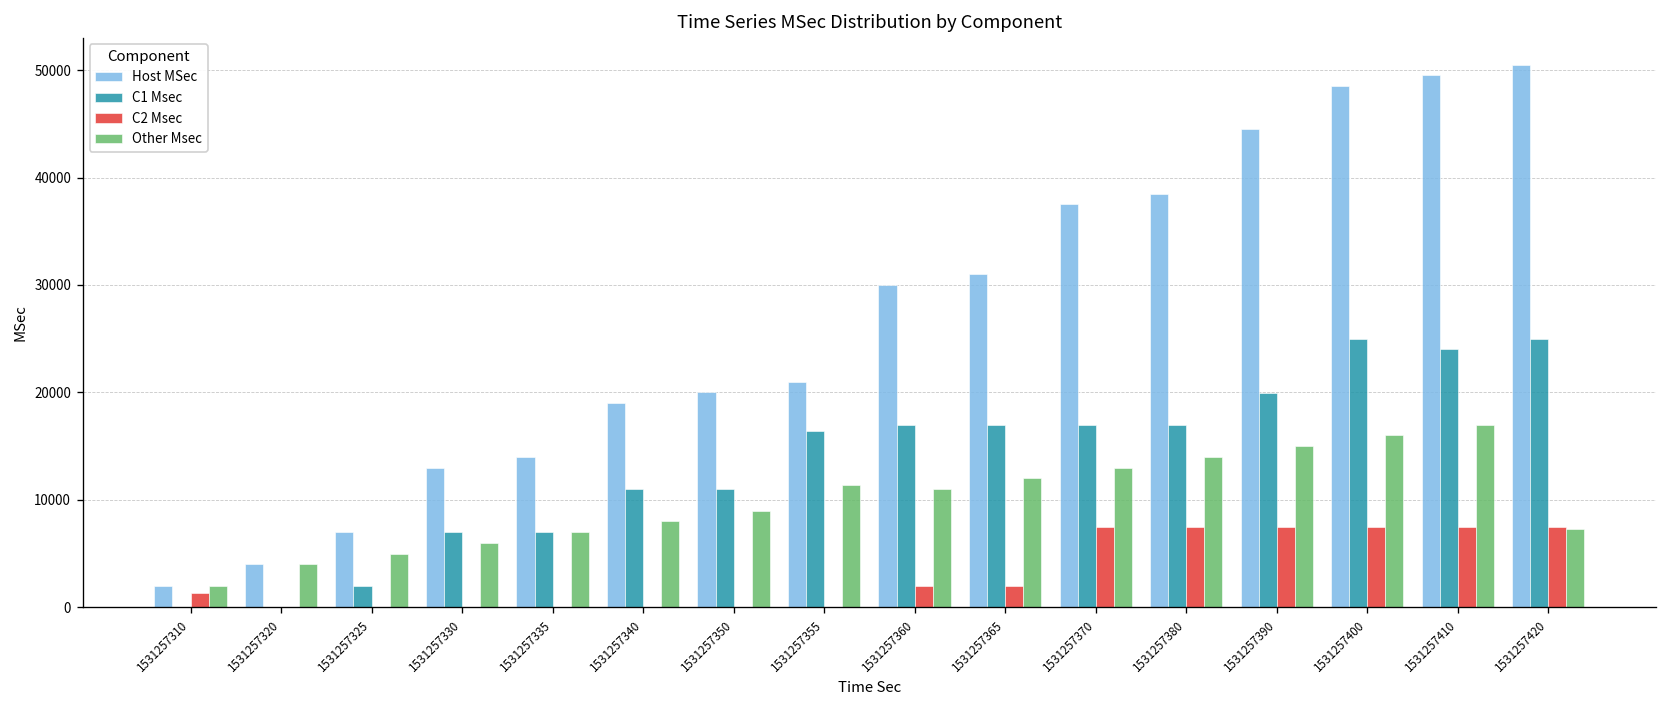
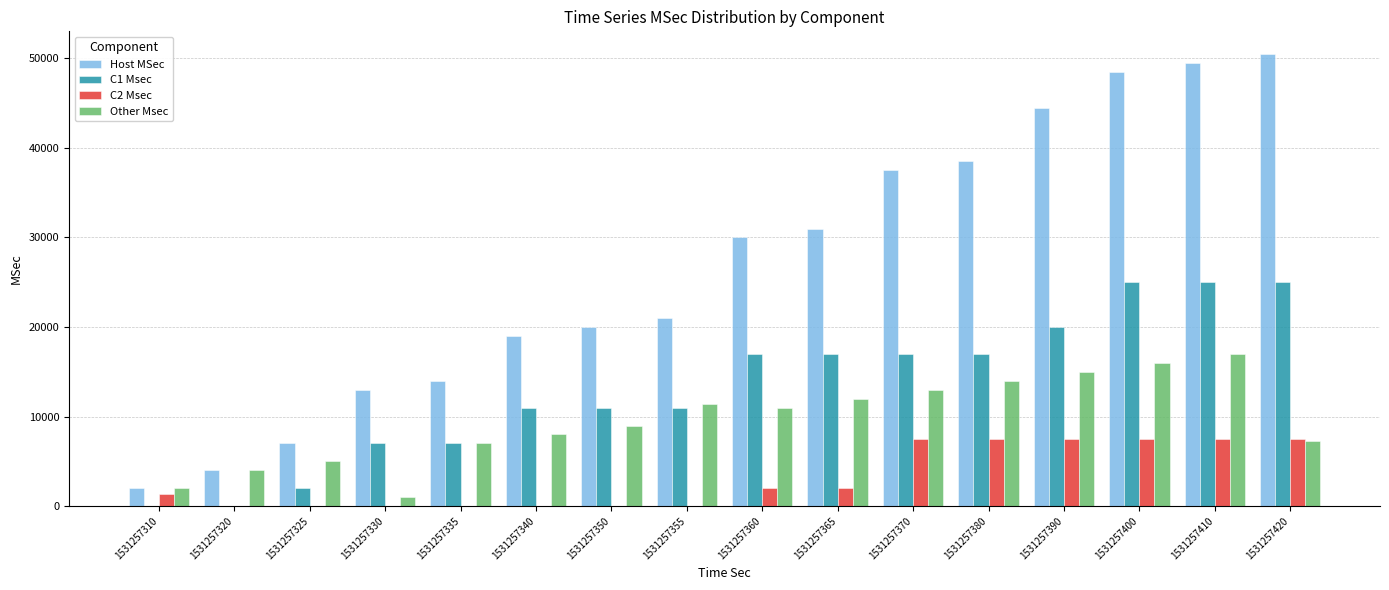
Other Msec, 1531257330: 6000 -> 1000
C1 Msec, 1531257355: 16000 -> 11000
C1 Msec, 1531257410: 24000 -> 25000
